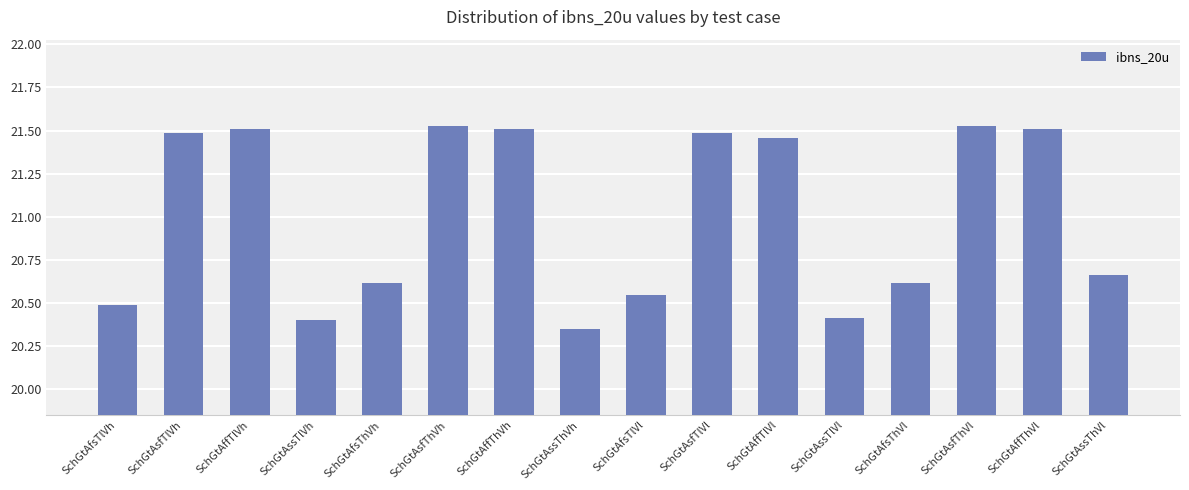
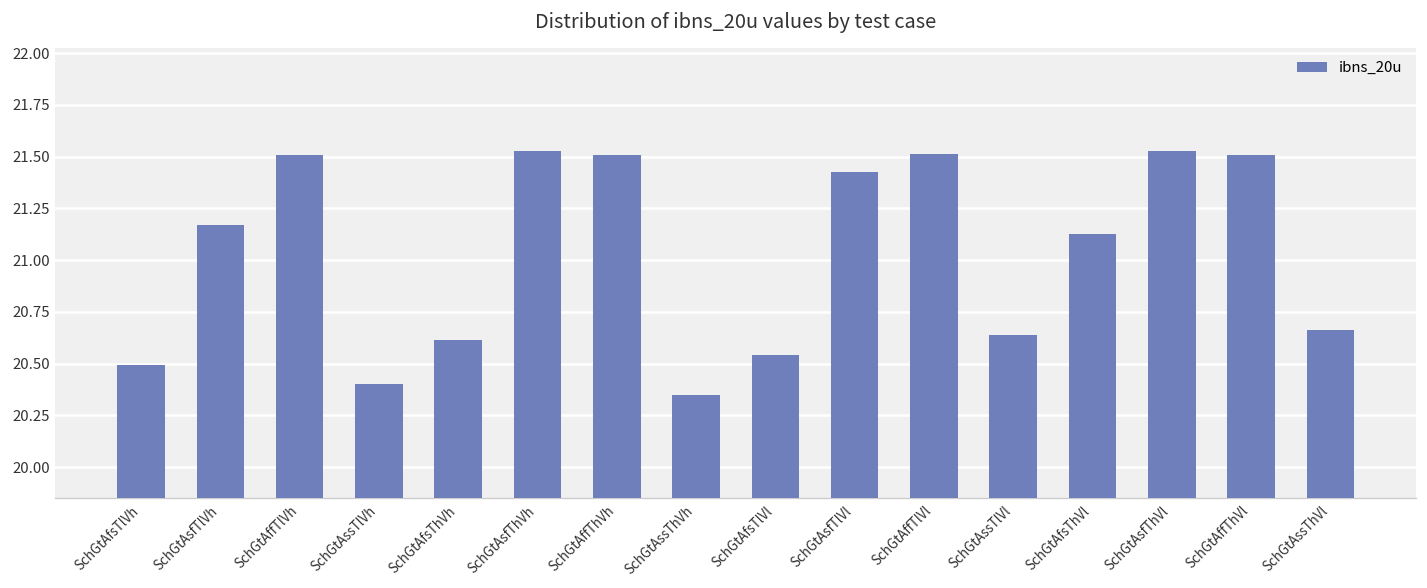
SchGtAsfTlVh: 21.48 -> 21.17
SchGtAsfTlVl: 21.48 -> 21.43
SchGtAffTlVl: 21.46 -> 21.51
SchGtAssTlVl: 20.41 -> 20.64
SchGtAfsThVl: 20.62 -> 21.13
